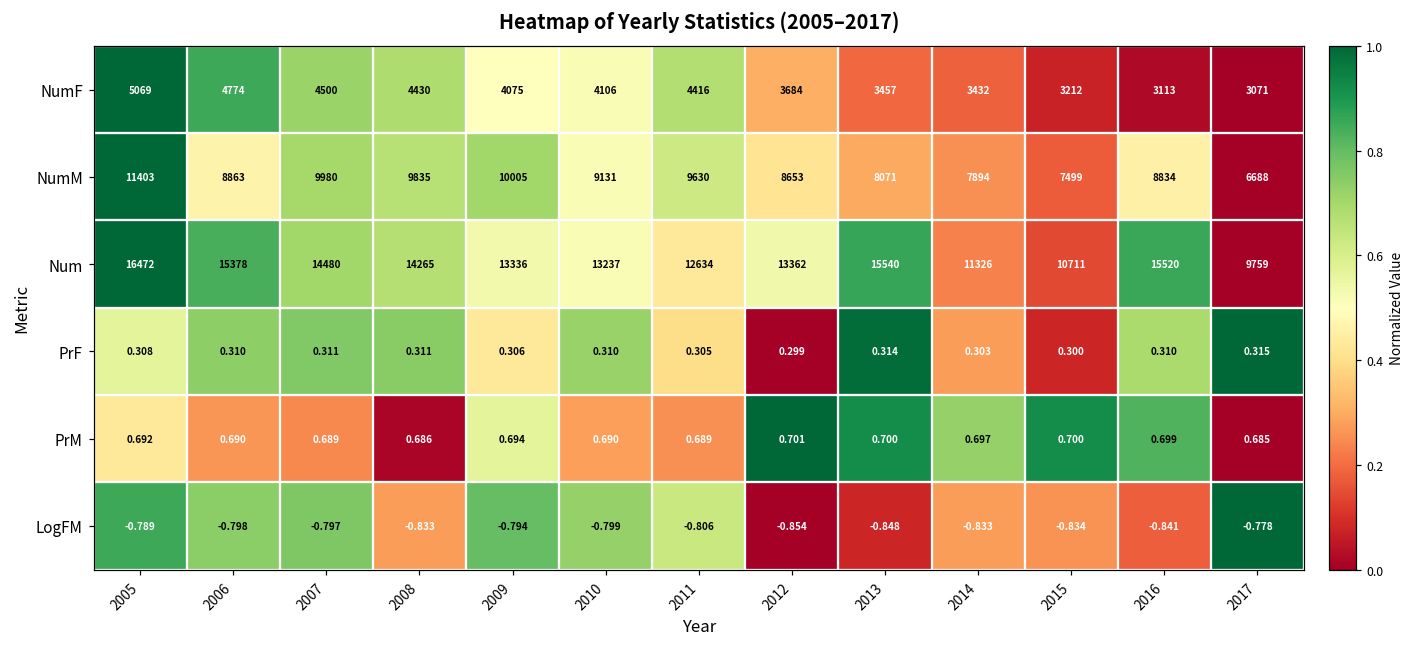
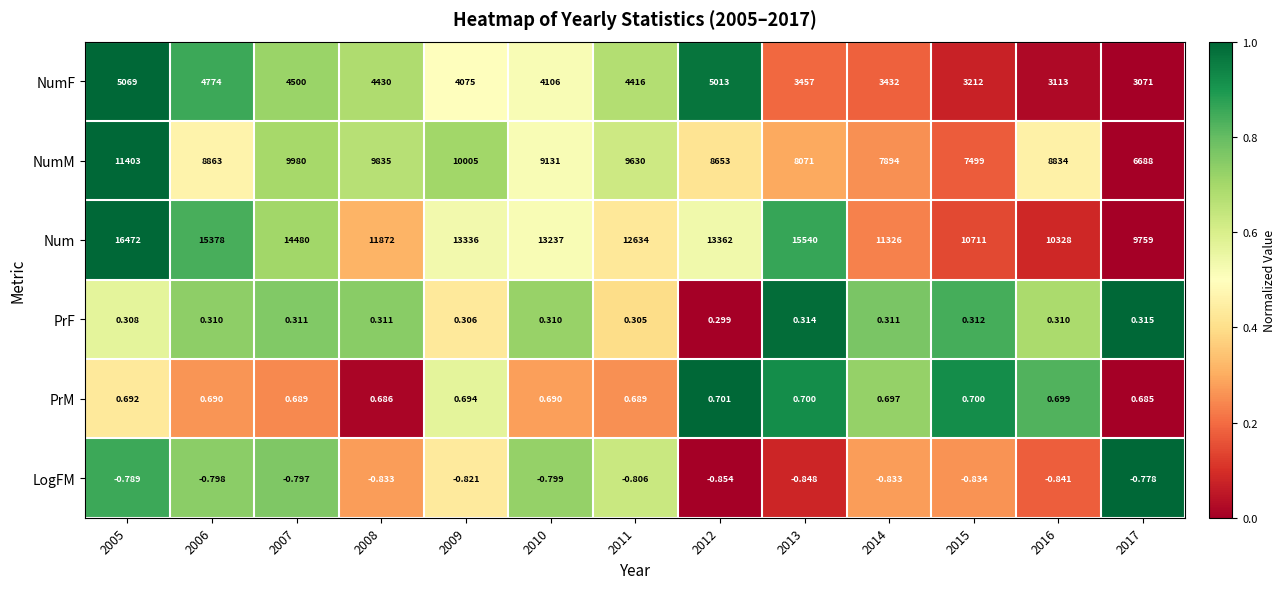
NumF, 2012: 3684 -> 5013
Num, 2008: 14265 -> 11872
Num, 2016: 15520 -> 10328
PrF, 2014: 0.303 -> 0.311
PrF, 2015: 0.300 -> 0.312
LogFM, 2009: -0.794 -> -0.821
